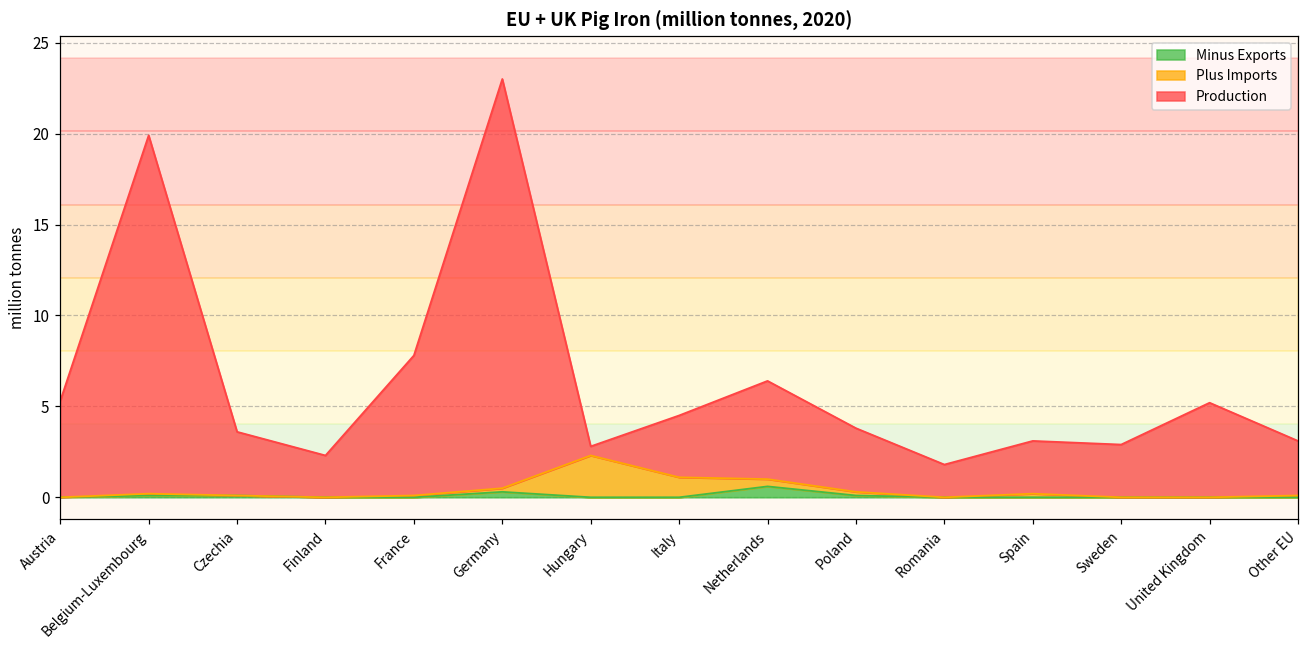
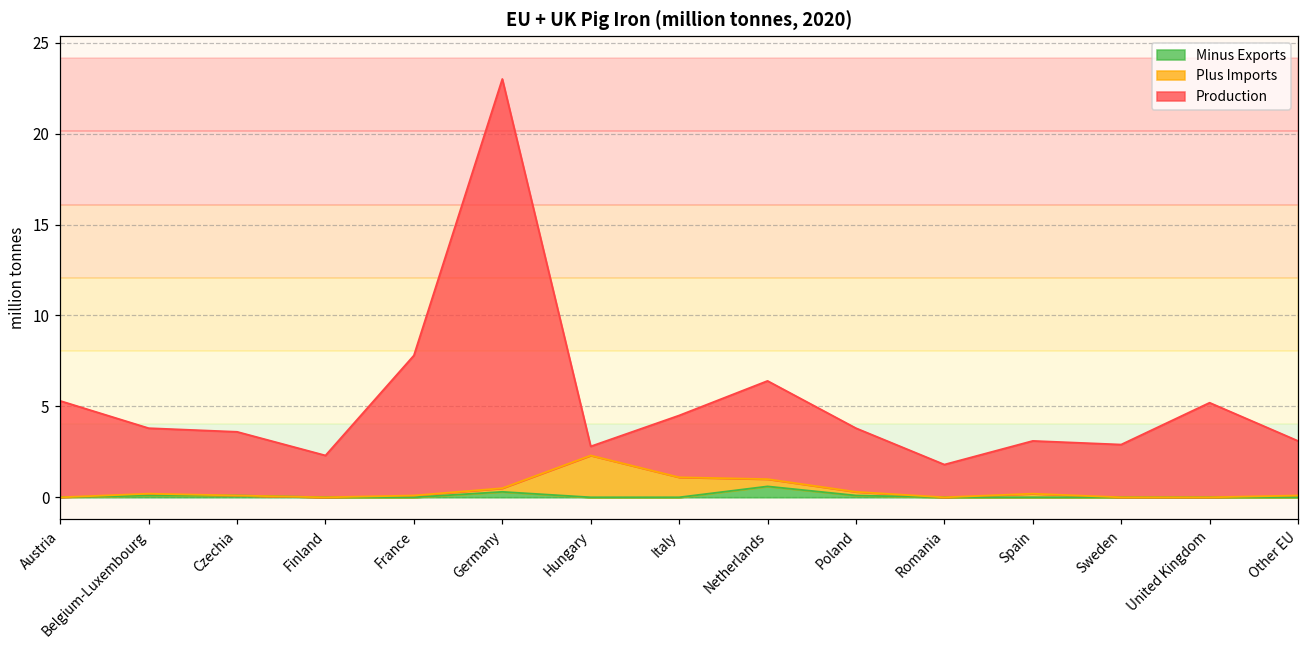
Production, Belgium-Luxembourg: 19.7 -> 3.6
